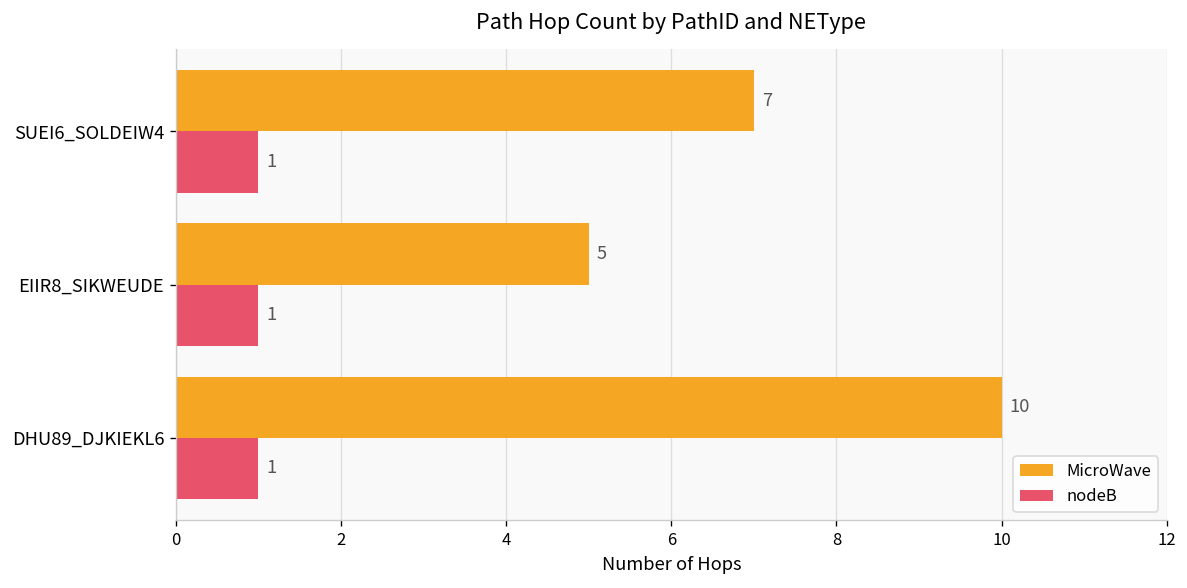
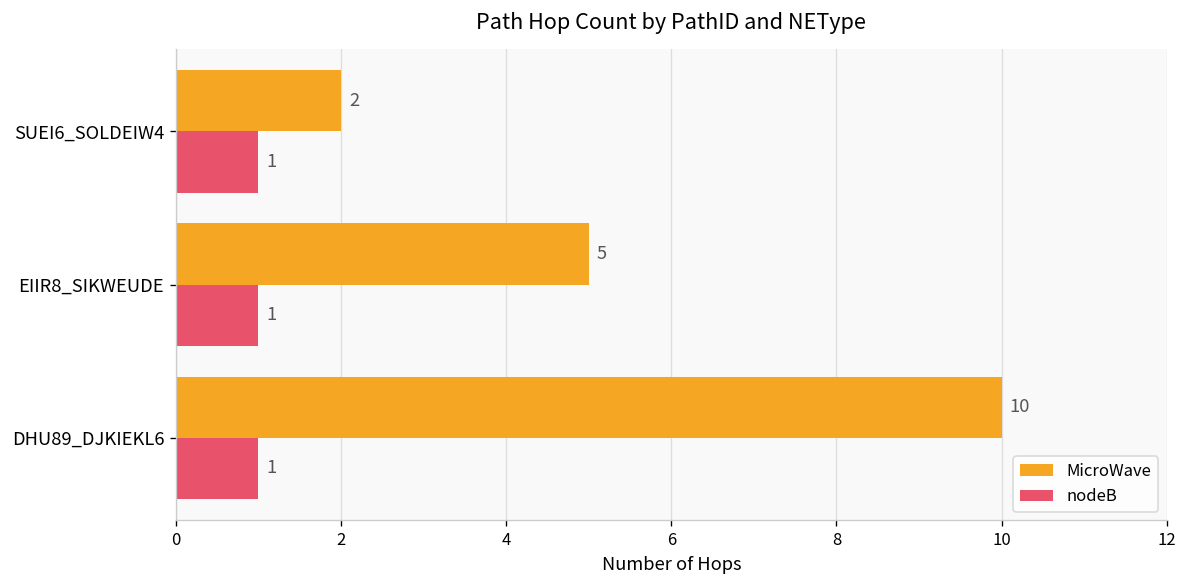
MicroWave, SUEI6_SOLDEIW4: 7 -> 2
